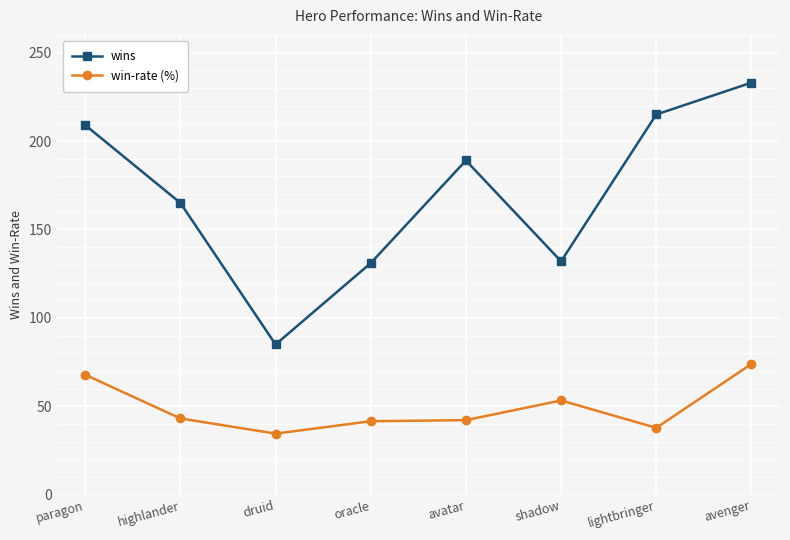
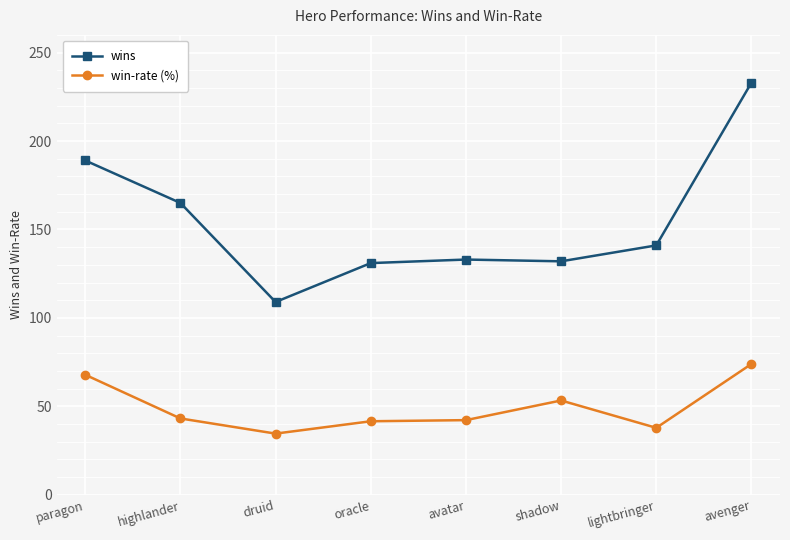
wins, paragon: 209 -> 189
wins, druid: 85 -> 109
wins, avatar: 189 -> 133
wins, lightbringer: 215 -> 141
